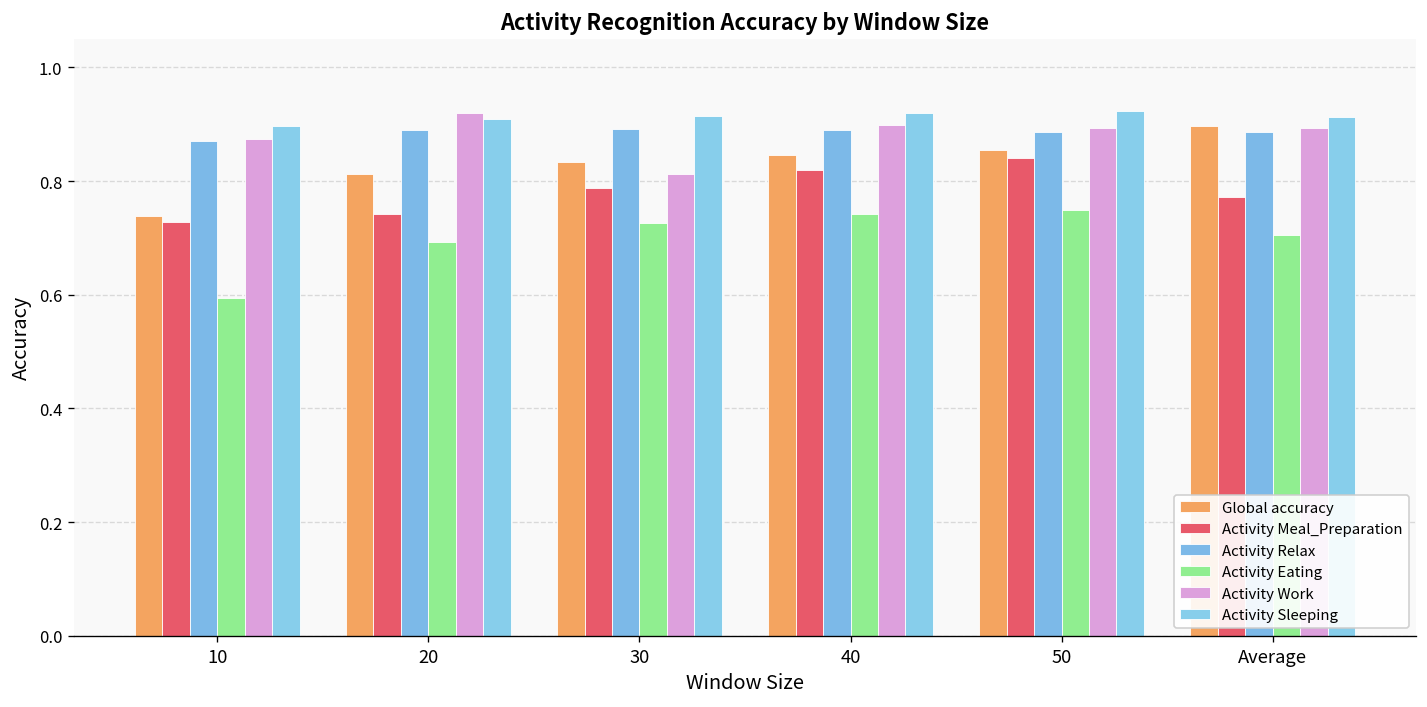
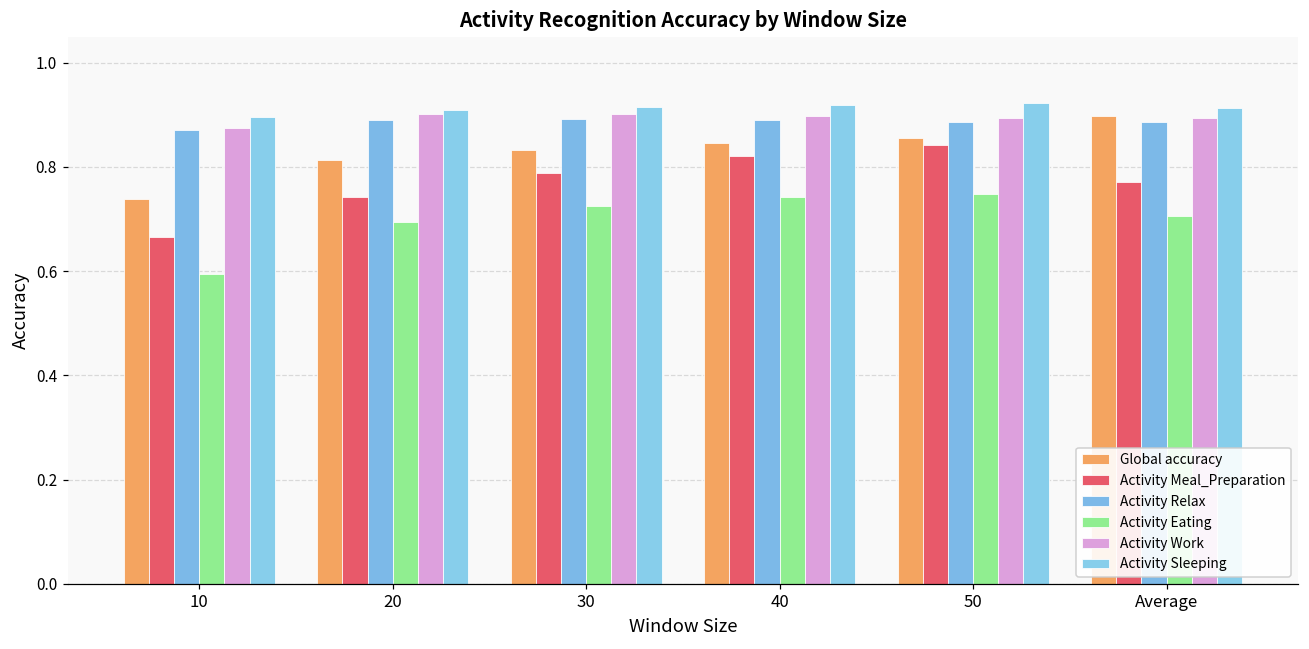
Activity Meal_Preparation, 10: 0.73 -> 0.67
Activity Work, 20: 0.92 -> 0.90
Activity Work, 30: 0.81 -> 0.90
